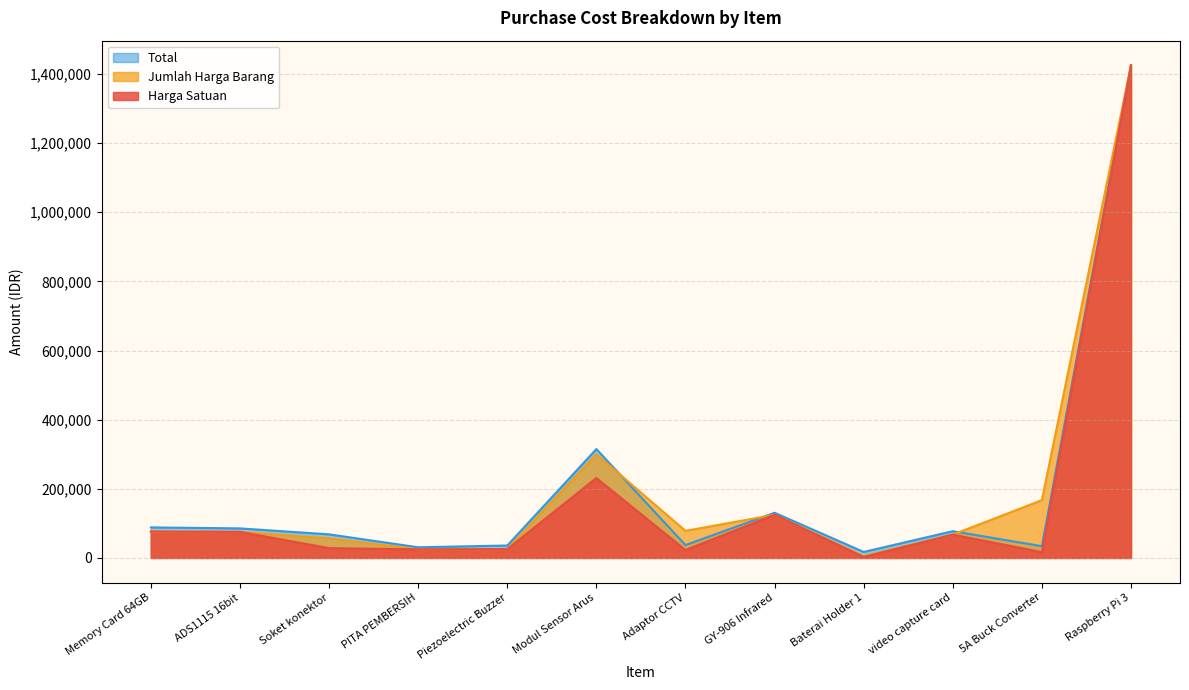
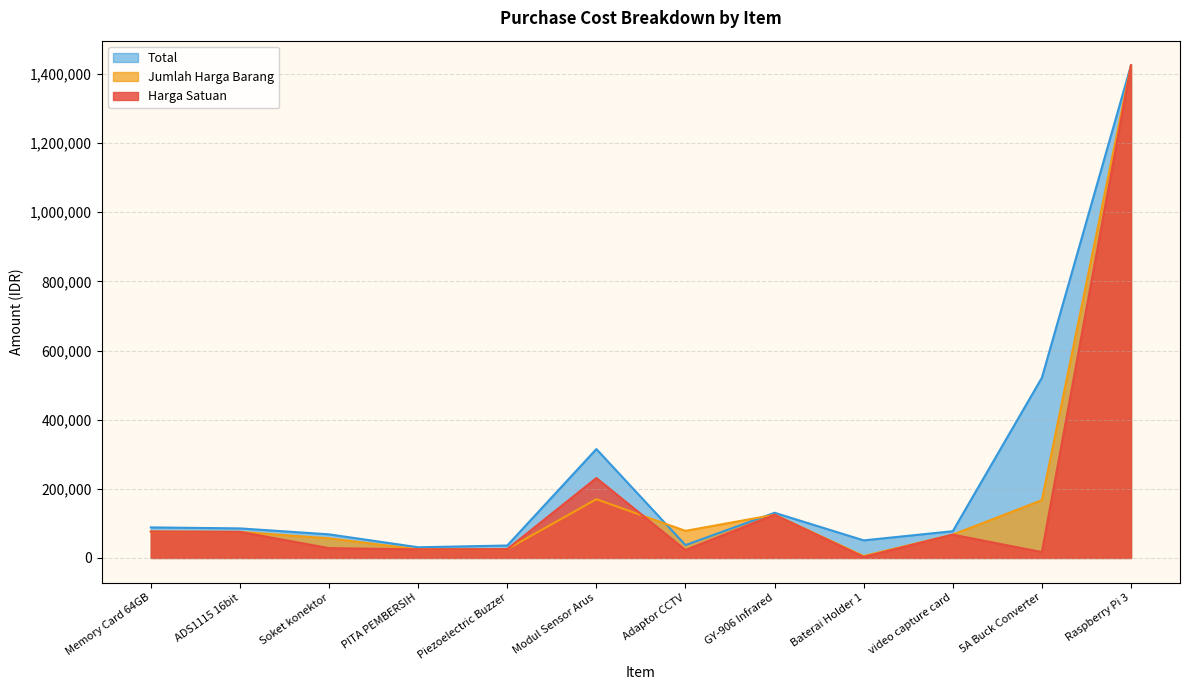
Jumlah Harga Barang, Modul Sensor Arus: 300,000 -> 170,000
Total, Baterai Holder 1: 20,000 -> 50,000
Total, 5A Buck Converter: 30,000 -> 520,000
